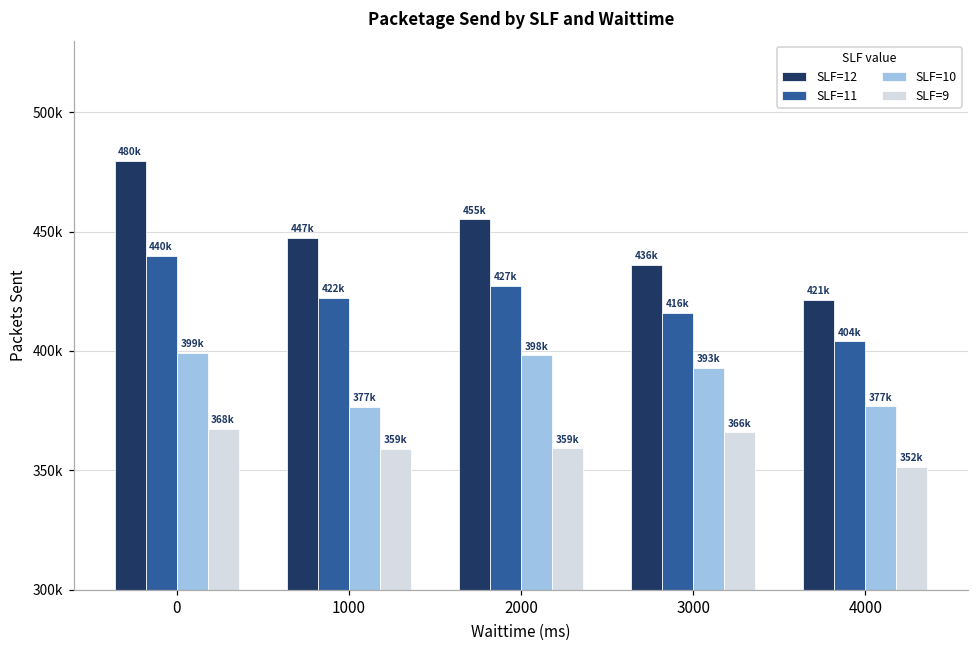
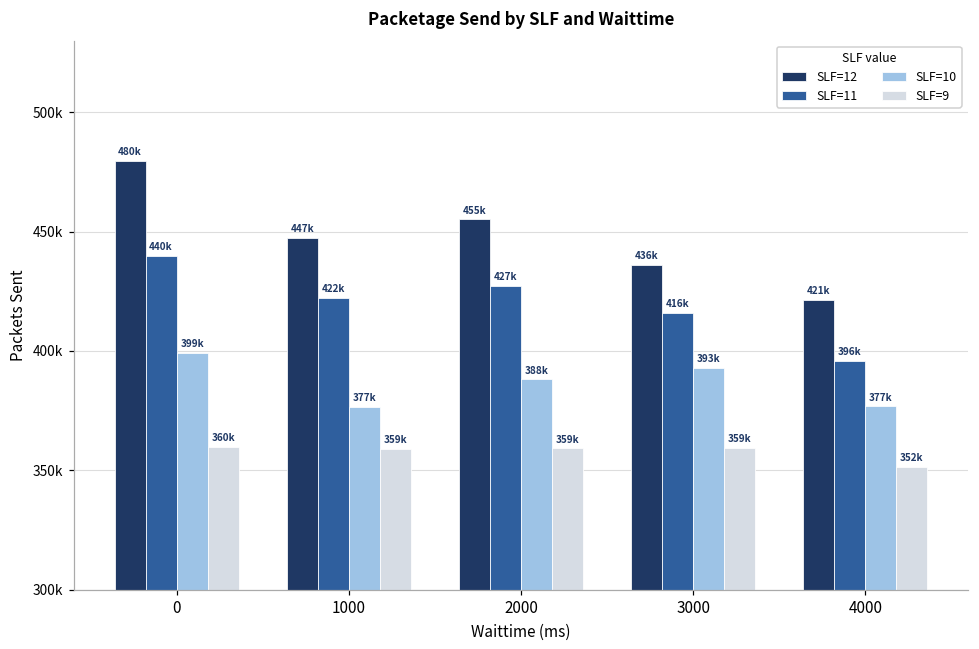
SLF=9, 0: 368k -> 360k
SLF=10, 2000: 398k -> 388k
SLF=9, 3000: 366k -> 359k
SLF=11, 4000: 404k -> 396k
